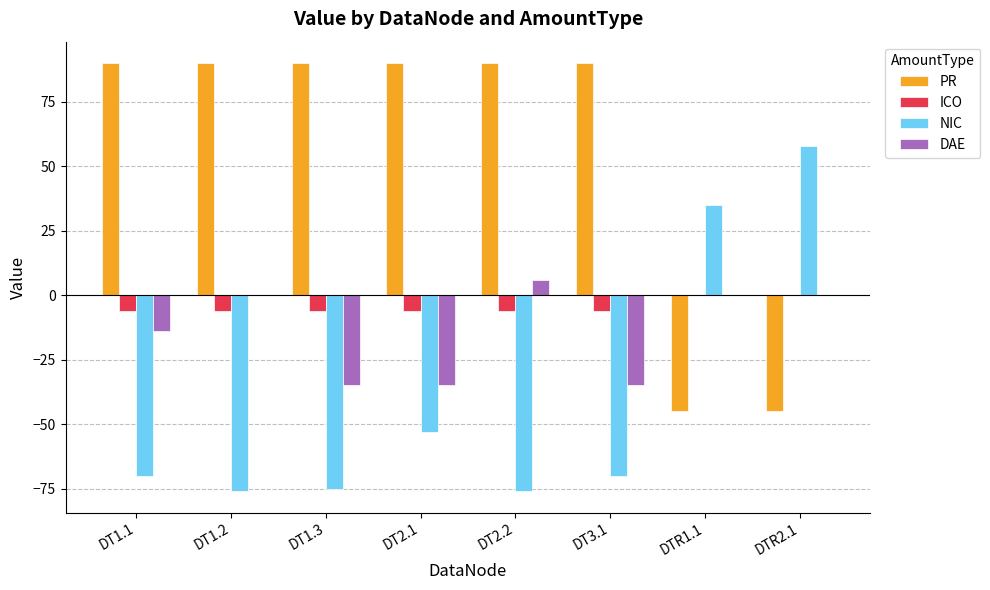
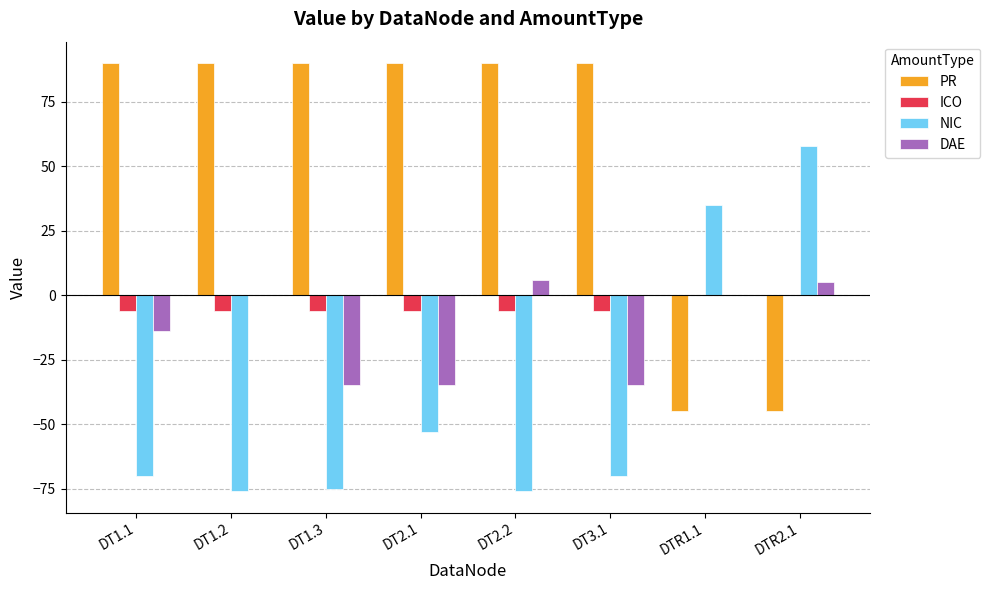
DAE, DTR2.1: 0 -> 5
